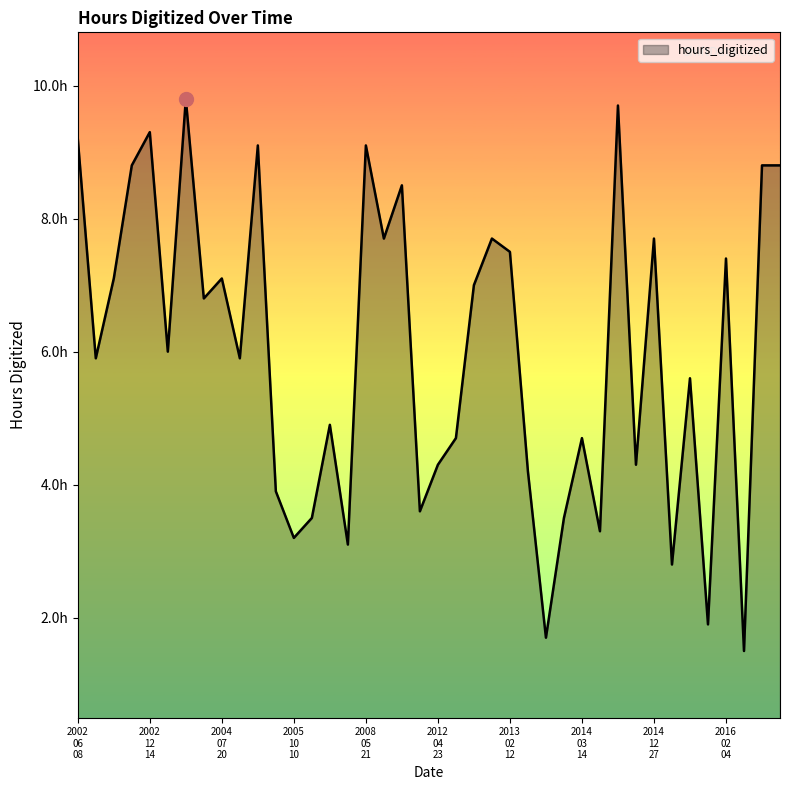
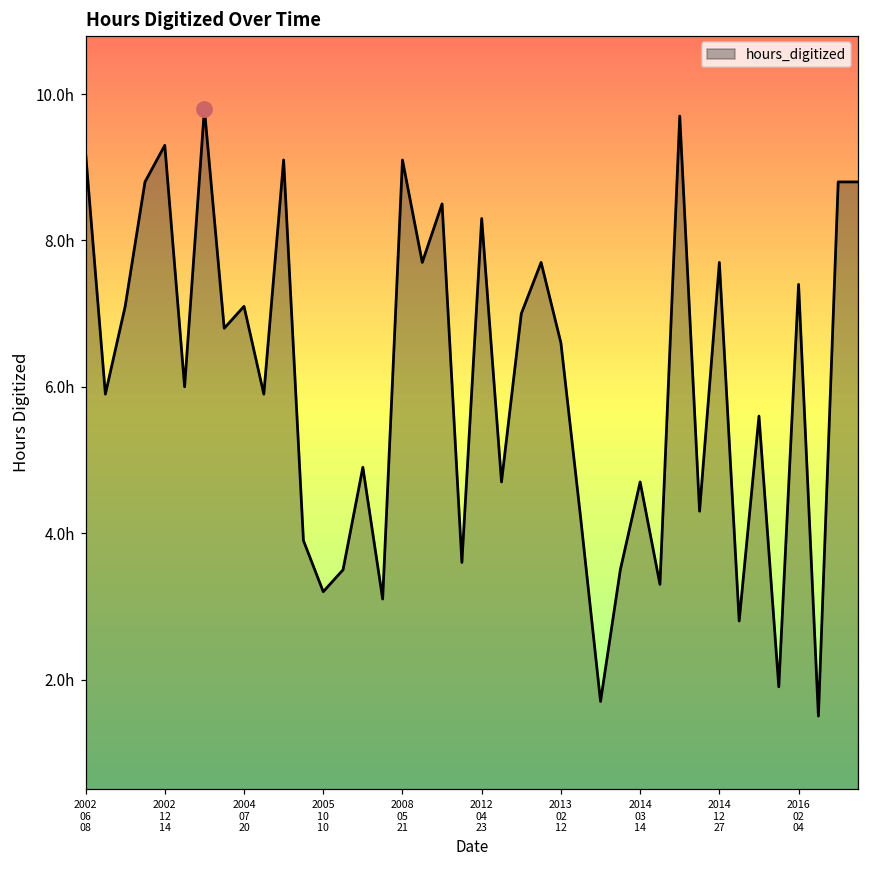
hours_digitized, 2012 04 23: 4.3h -> 8.3h
hours_digitized, 2013 02 12: 7.5h -> 6.6h
